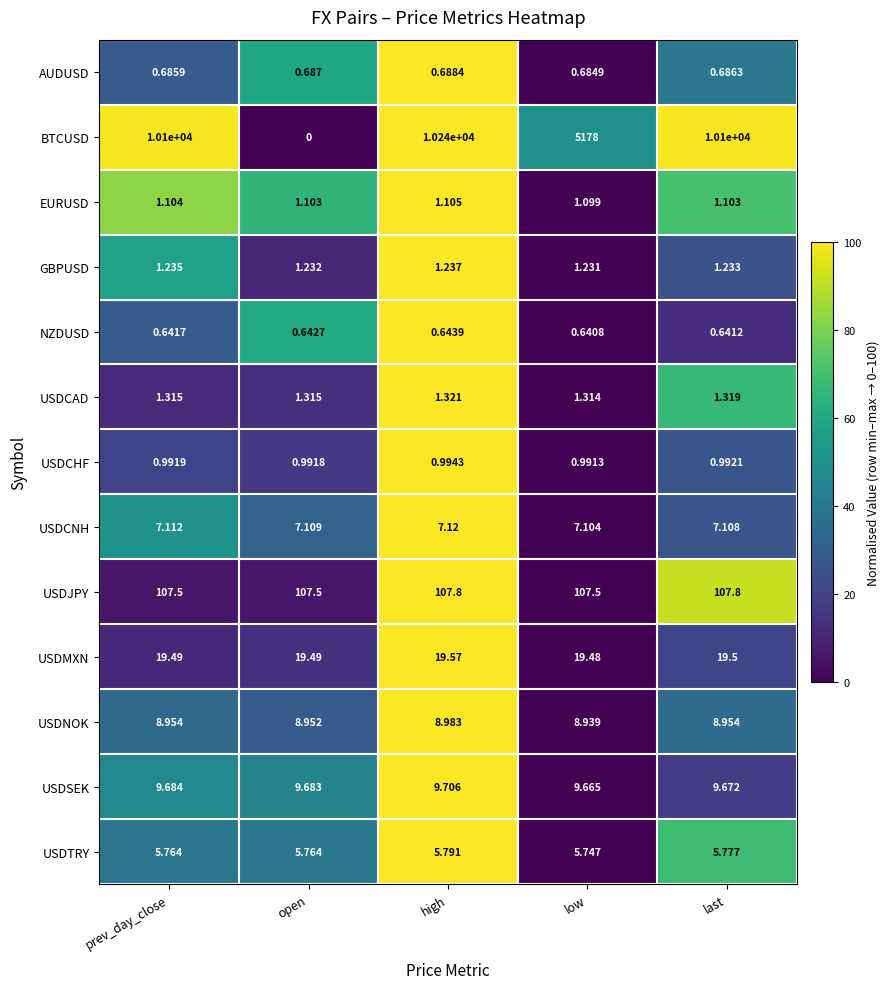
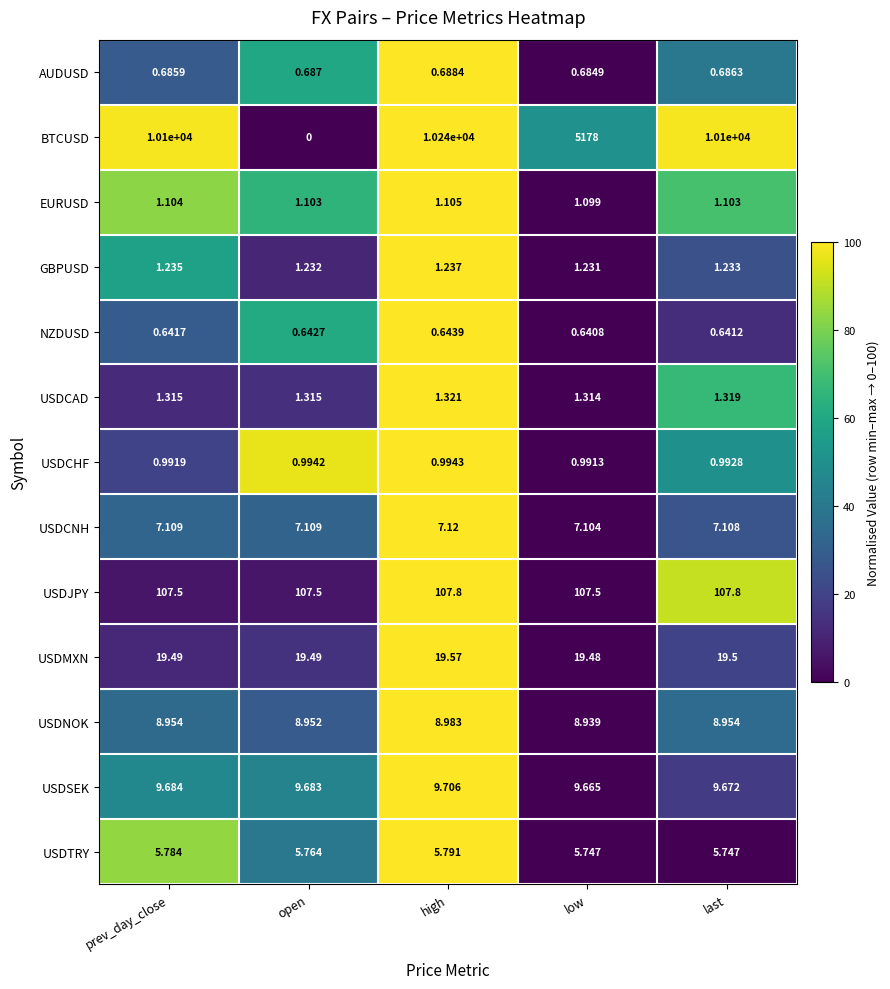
USDCHF, open: 0.9918 -> 0.9942
USDCHF, last: 0.9921 -> 0.9928
USDCNH, prev_day_close: 7.112 -> 7.109
USDTRY, prev_day_close: 5.764 -> 5.784
USDTRY, last: 5.777 -> 5.747
